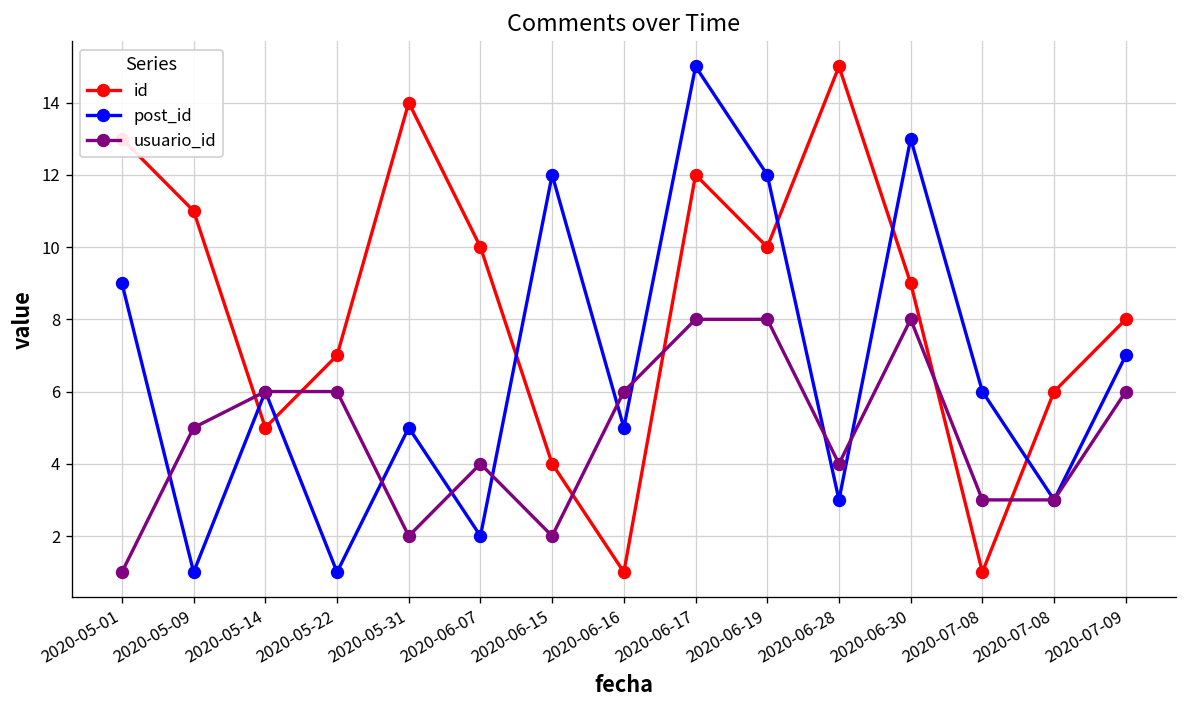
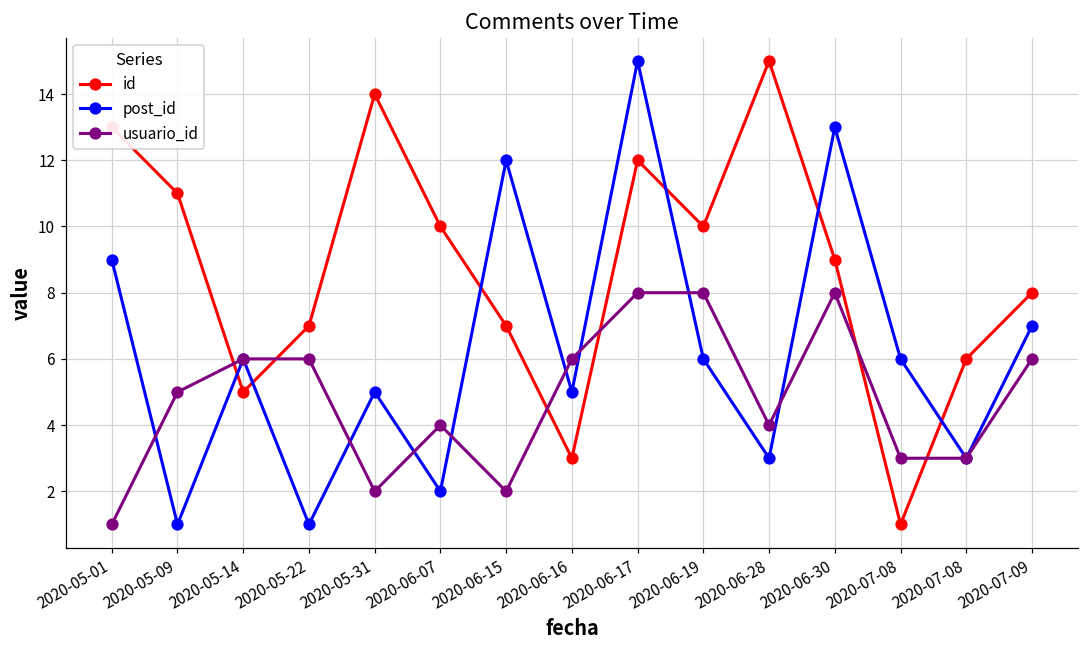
id, 2020-06-15: 4 -> 7
id, 2020-06-16: 1 -> 3
post_id, 2020-06-19: 12 -> 6
